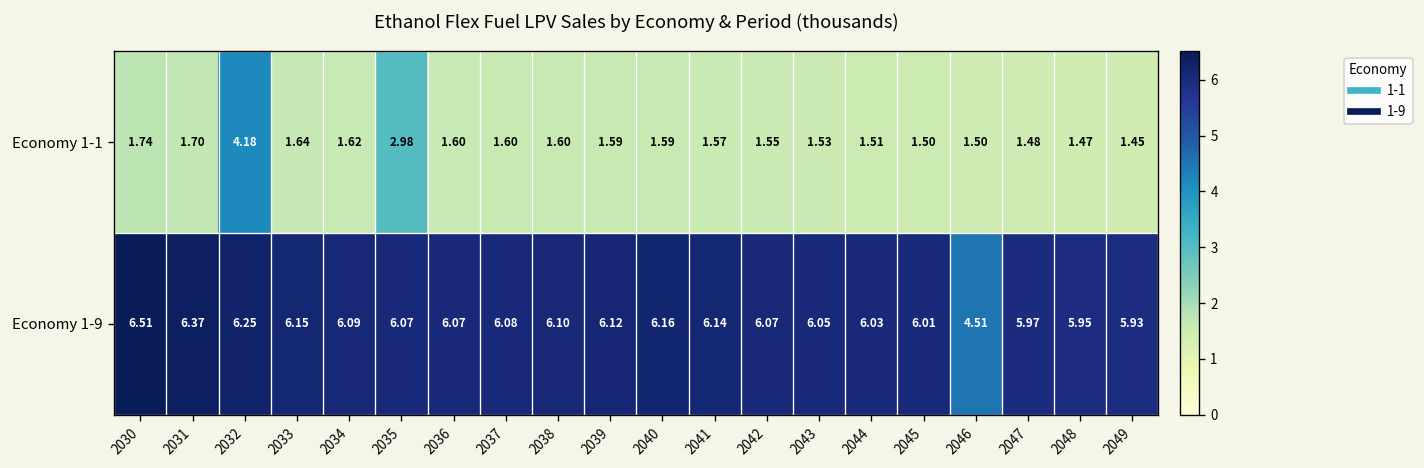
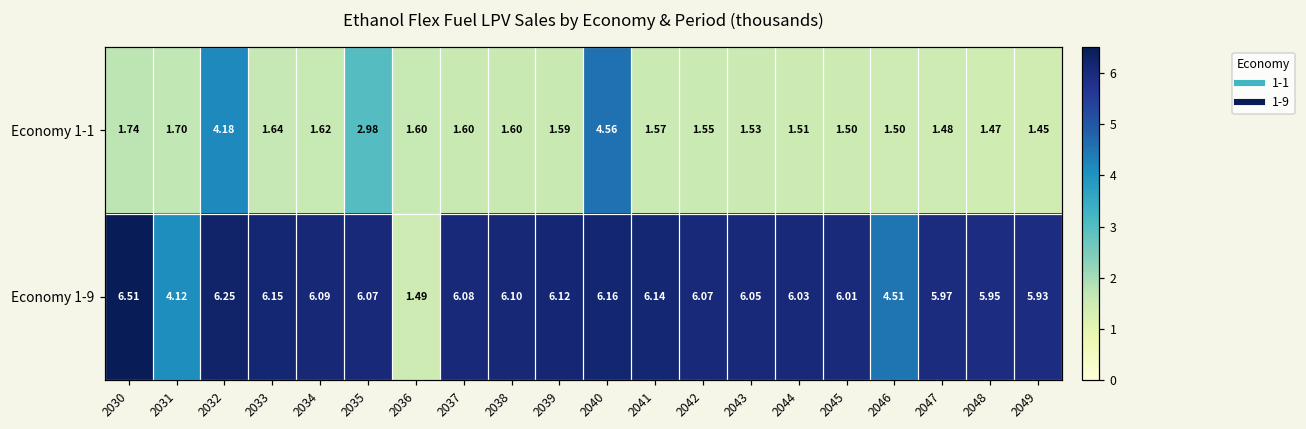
Economy 1-1, 2040: 1.59 -> 4.56
Economy 1-9, 2031: 6.37 -> 4.12
Economy 1-9, 2036: 6.07 -> 1.49
